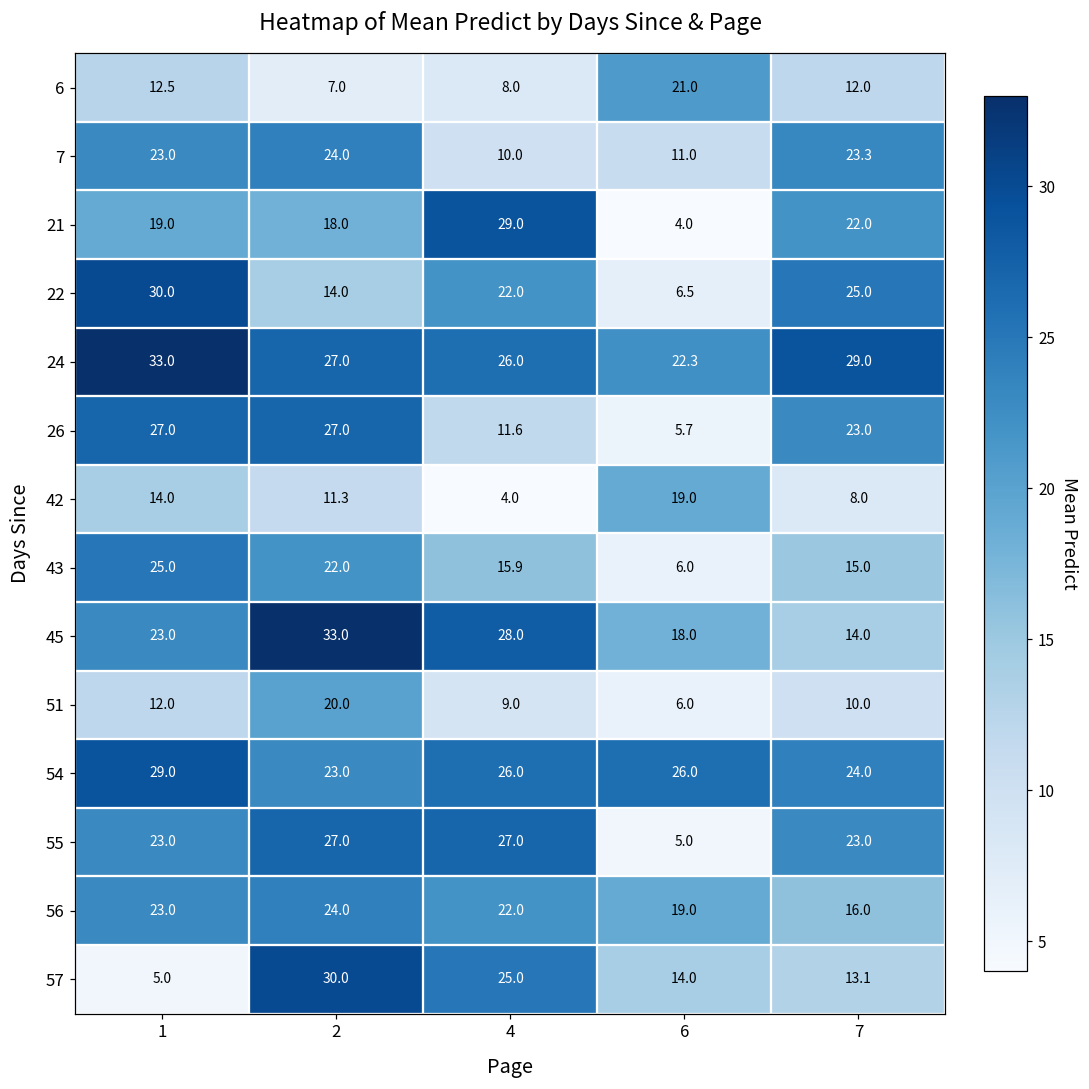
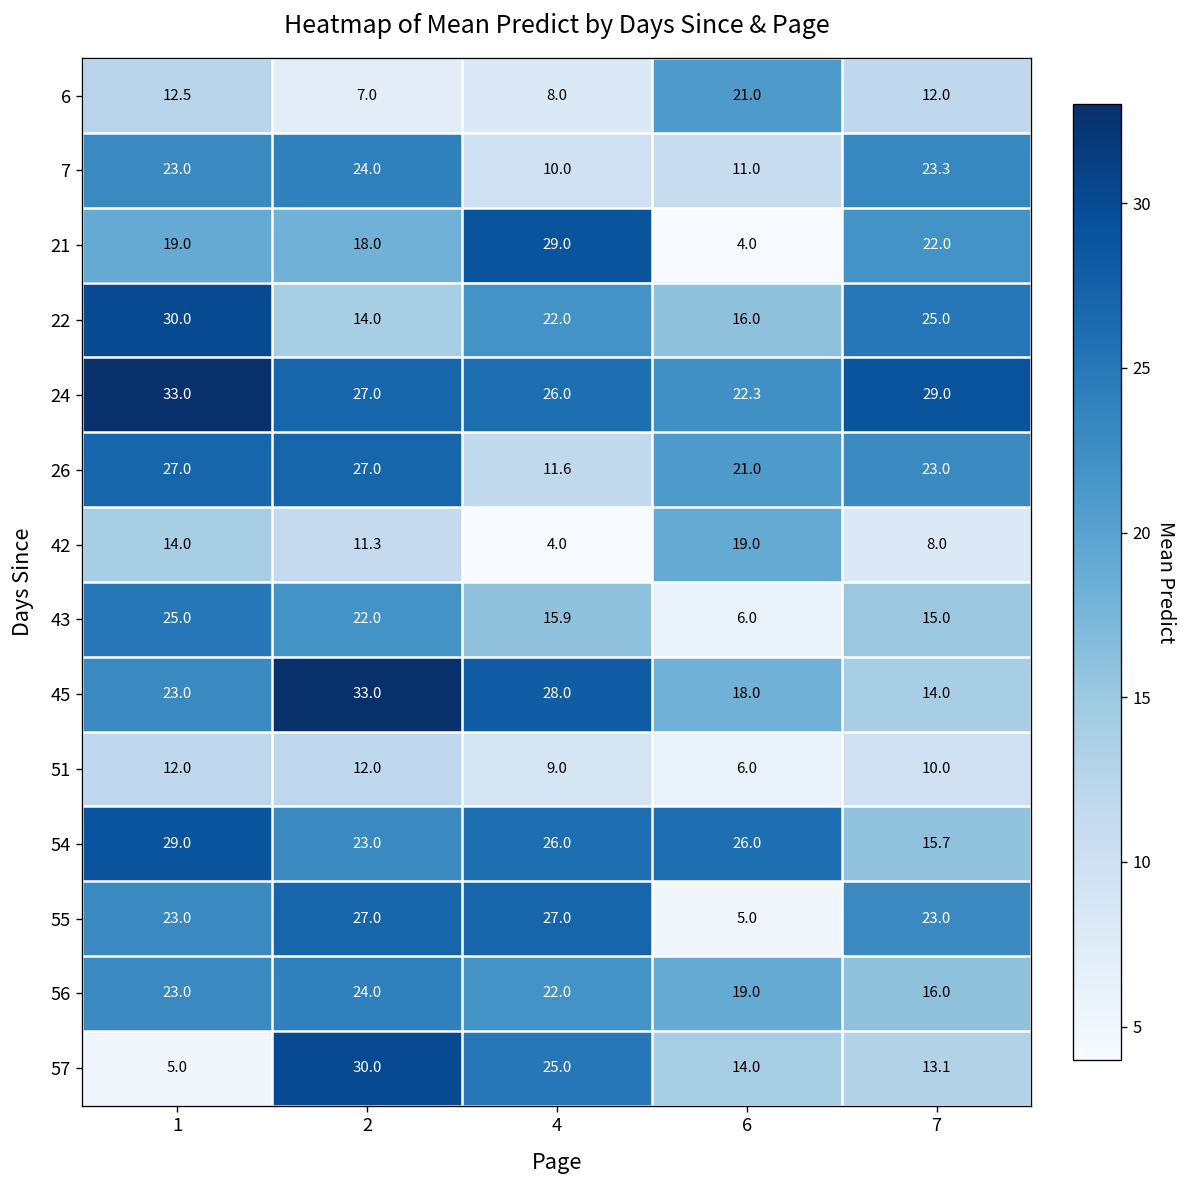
22, 6: 6.5 -> 16.0
26, 6: 5.7 -> 21.0
51, 2: 20.0 -> 12.0
54, 7: 24.0 -> 15.7
